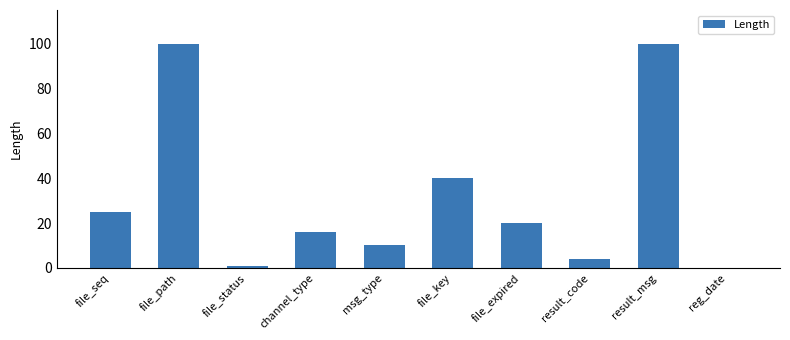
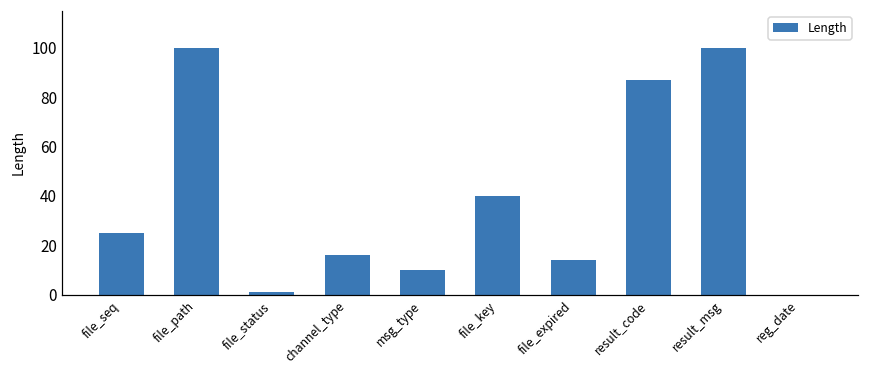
file_expired: 20 -> 14
result_code: 4 -> 87
